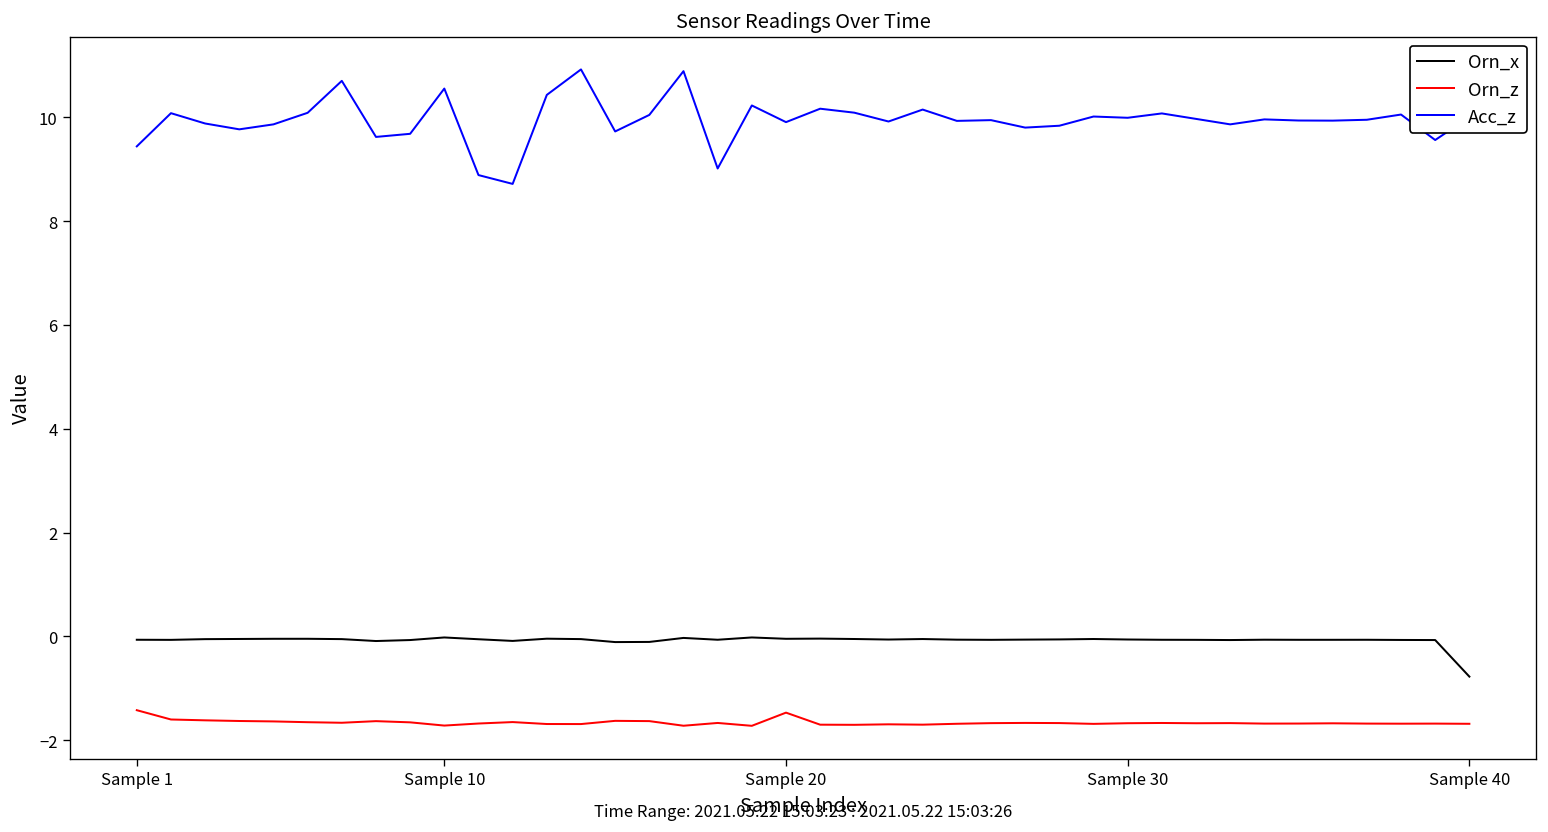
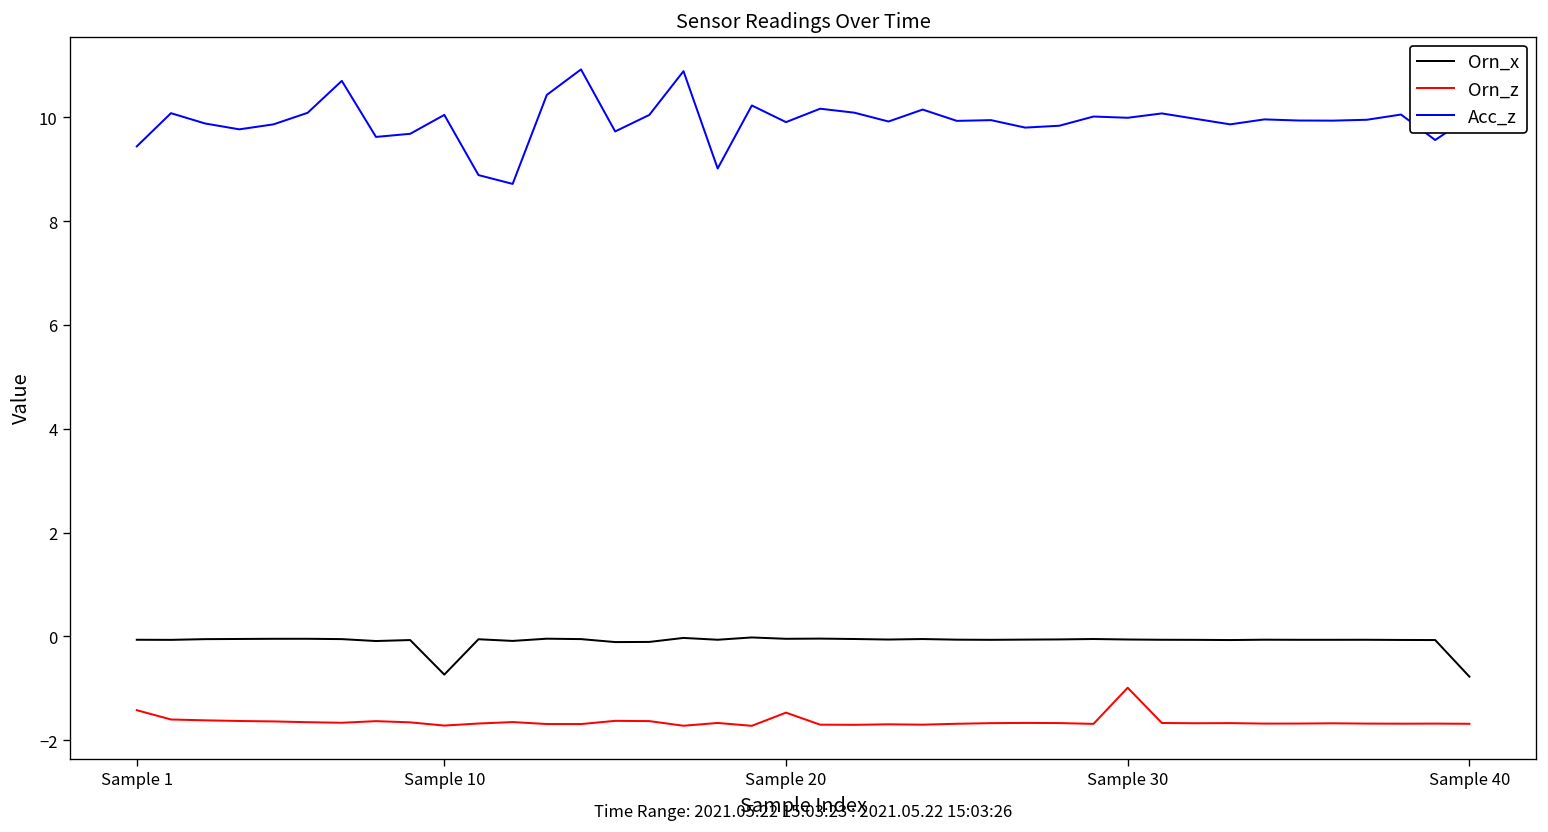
Orn_x, Sample 10: 0.0 -> -0.7
Acc_z, Sample 10: 10.6 -> 10.0
Orn_z, Sample 30: -1.7 -> -1.0
